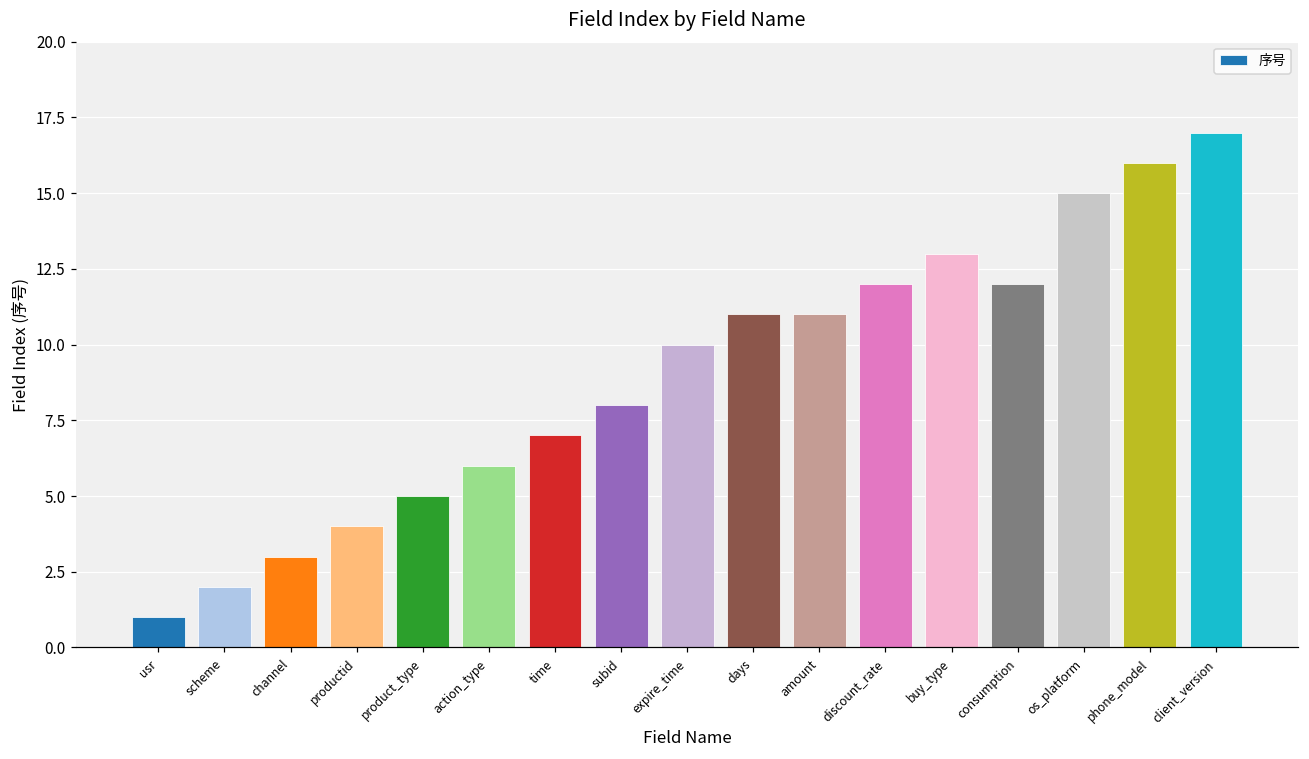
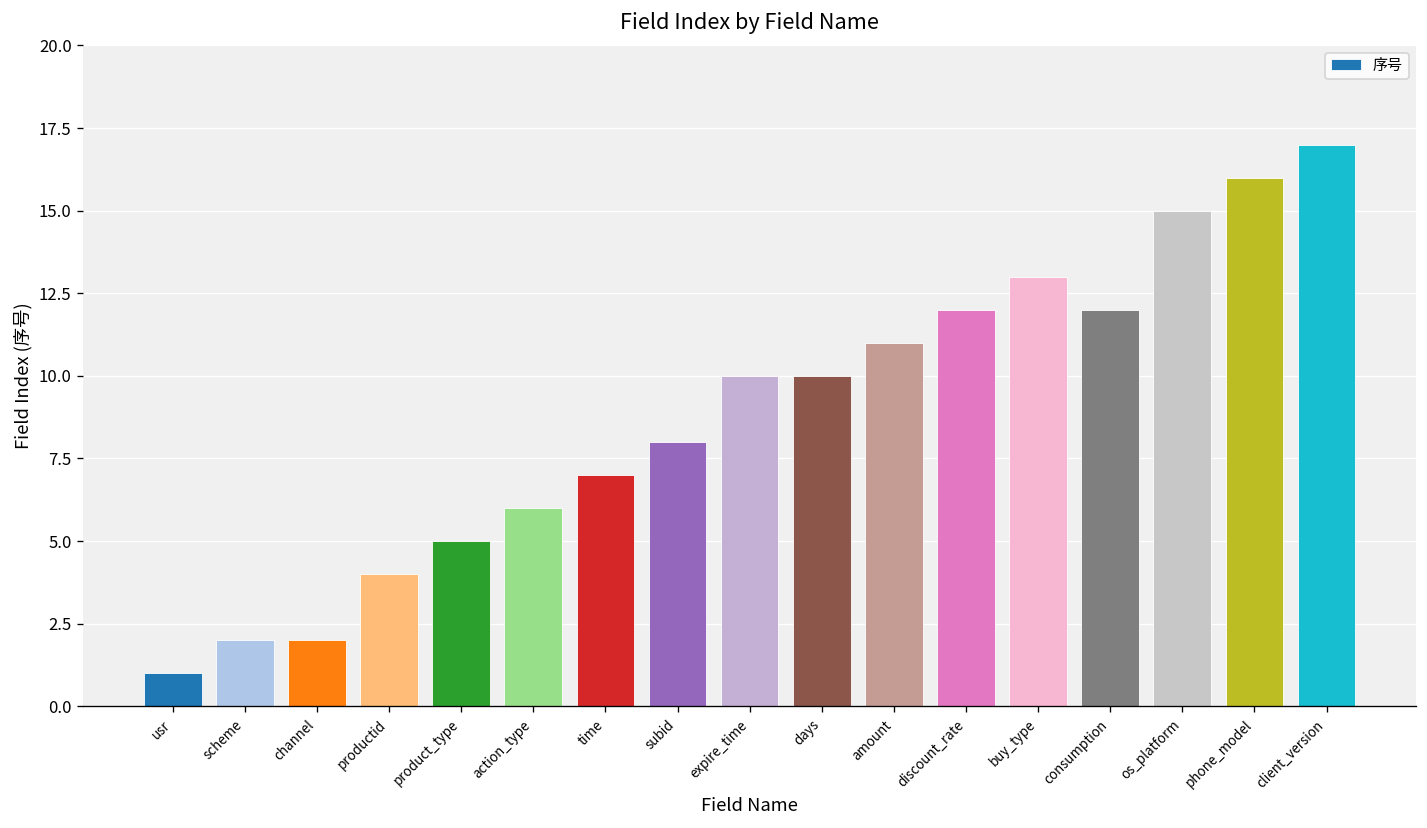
channel: 3 -> 2
days: 11 -> 10
